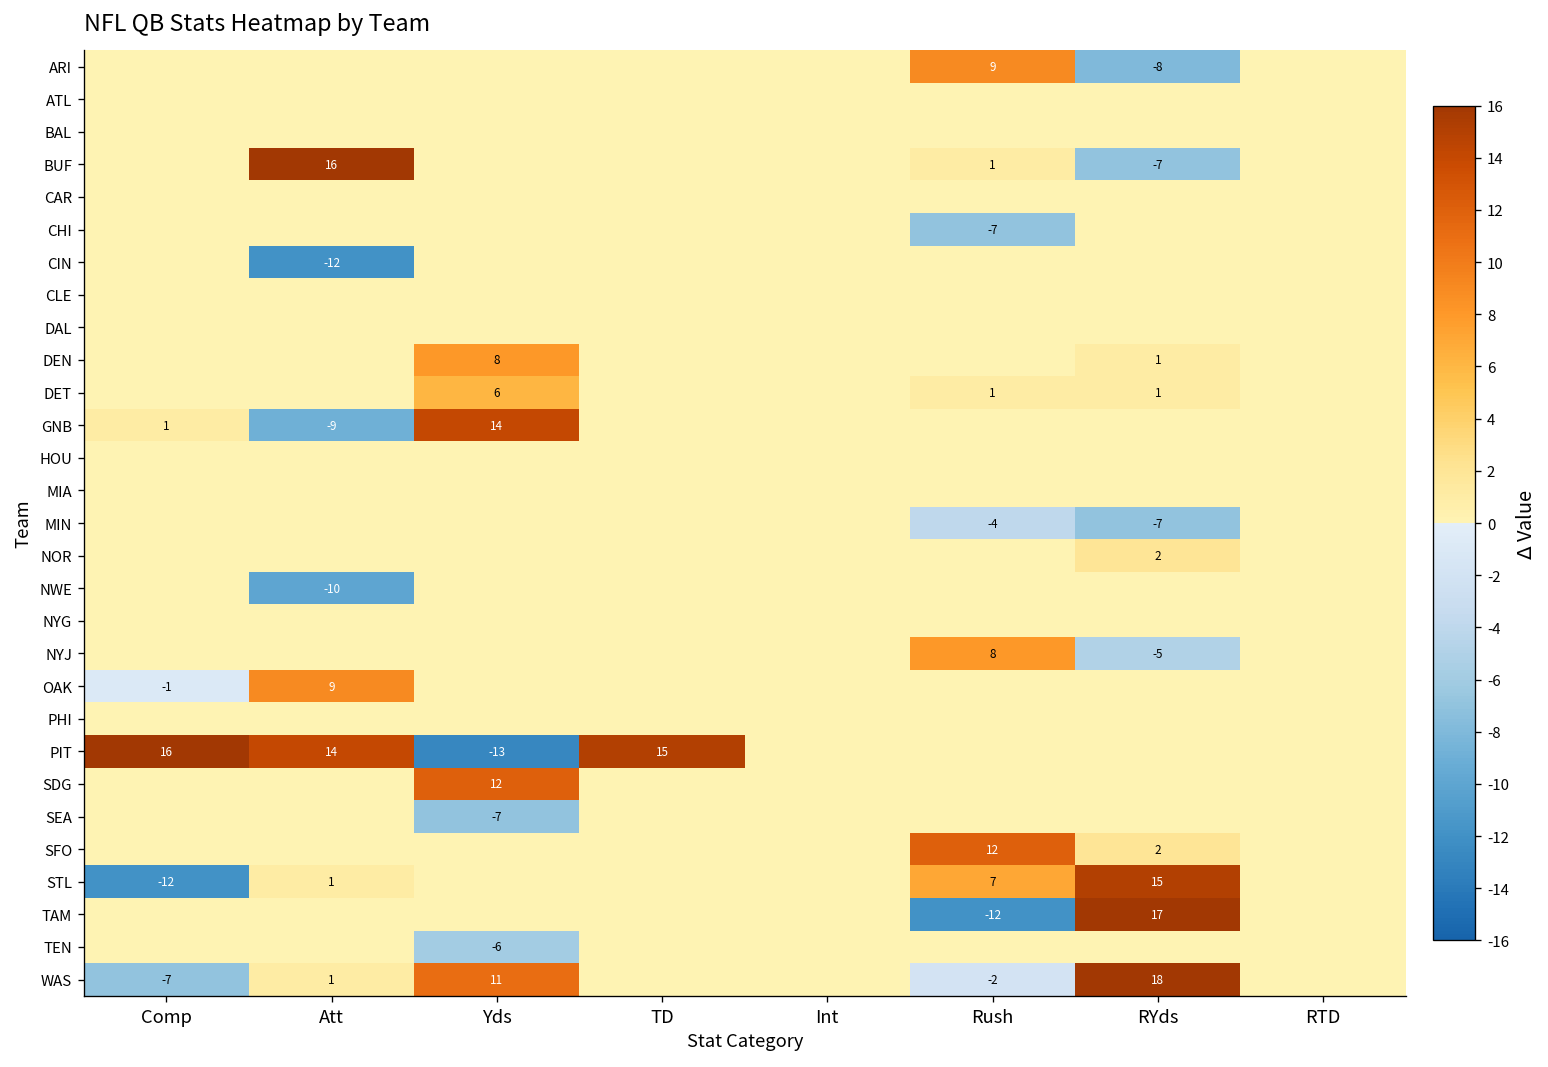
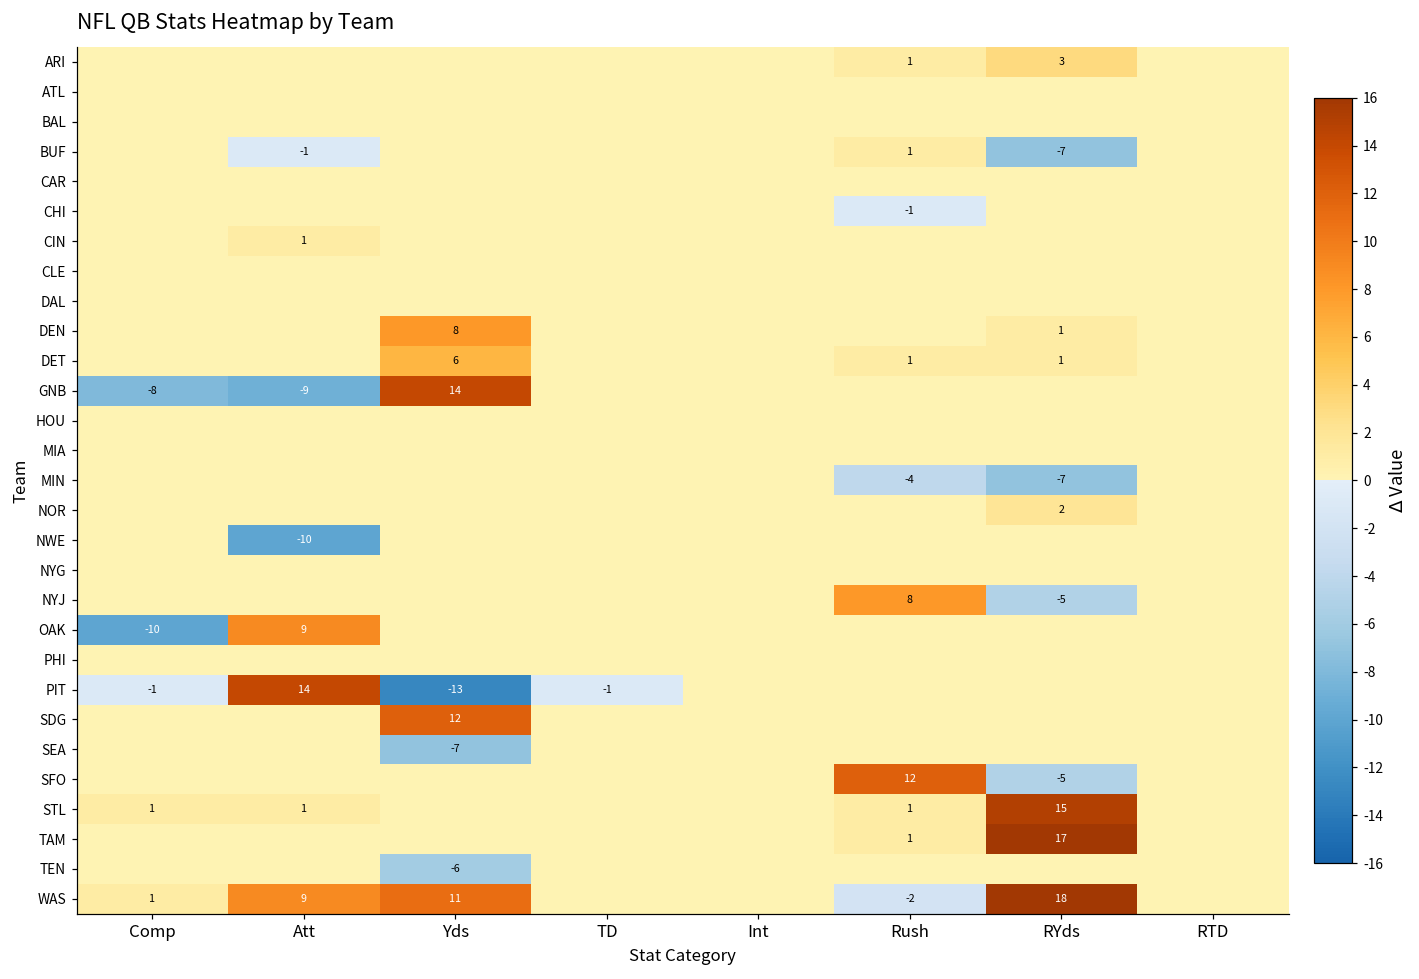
ARI, Rush: 9 -> 1
ARI, RYds: -8 -> 3
BUF, Att: 16 -> -1
CHI, Rush: -7 -> -1
CIN, Att: -12 -> 1
GNB, Comp: 1 -> -8
OAK, Comp: -1 -> -10
PIT, Comp: 16 -> -1
PIT, TD: 15 -> -1
SFO, RYds: 2 -> -5
STL, Comp: -12 -> 1
STL, Rush: 7 -> 1
TAM, Rush: -12 -> 1
WAS, Comp: -7 -> 1
WAS, Att: 1 -> 9
